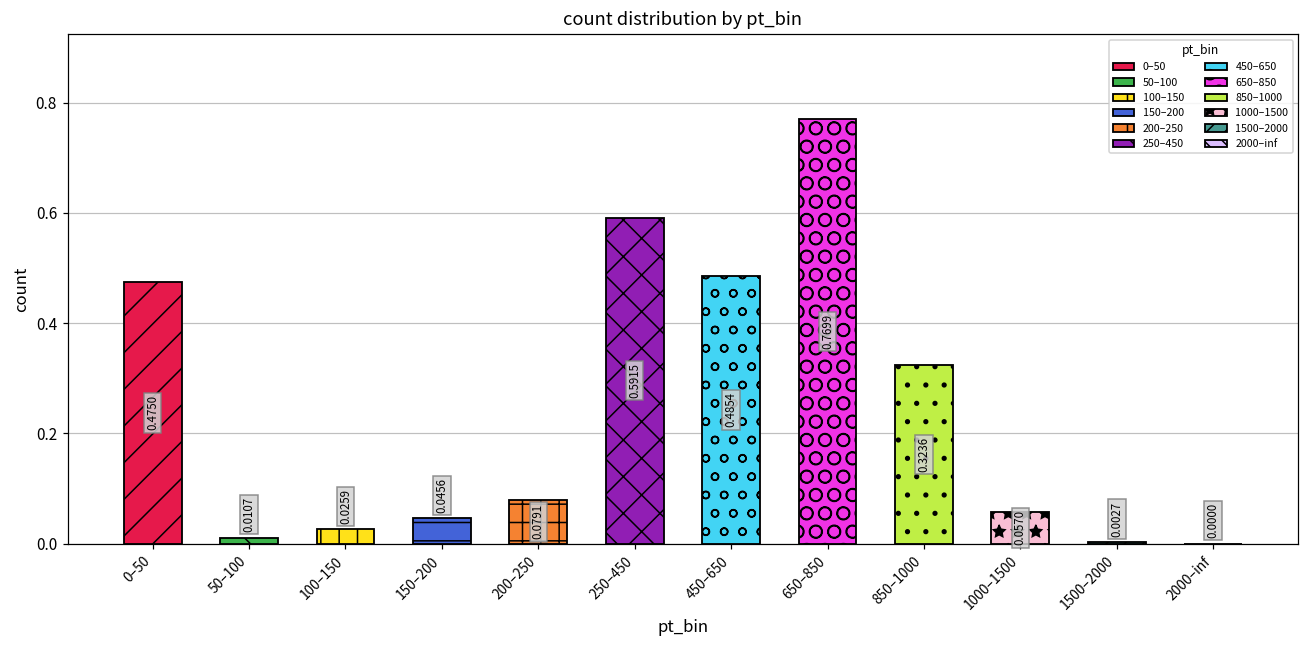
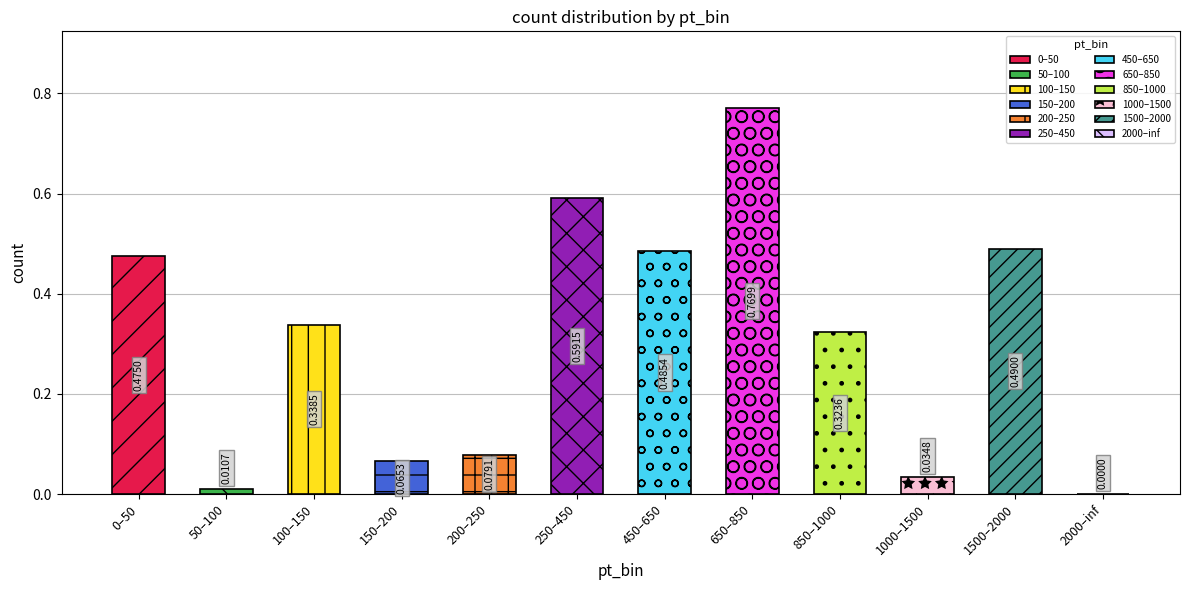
100–150: 0.0259 -> 0.3385
150–200: 0.0456 -> 0.0653
1000–1500: 0.0570 -> 0.0348
1500–2000: 0.0027 -> 0.4900
